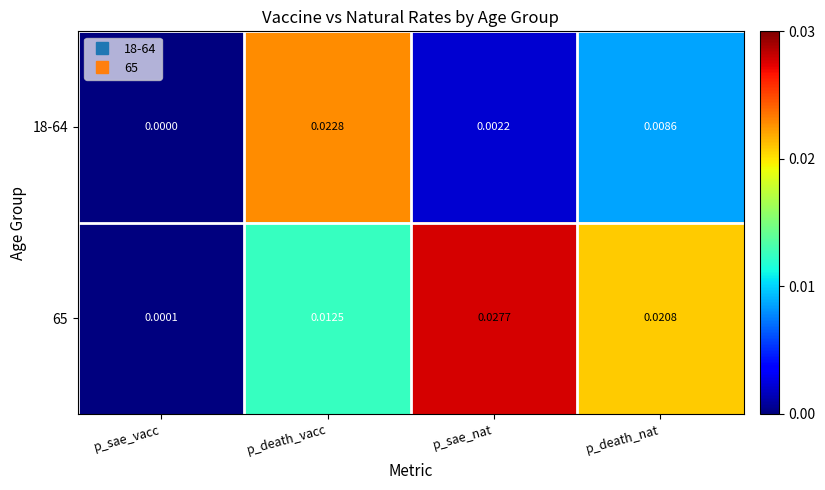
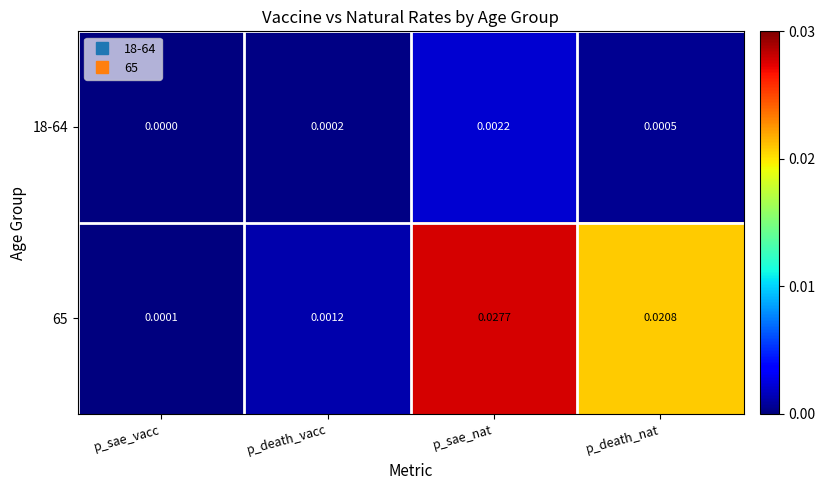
18-64, p_death_vacc: 0.0228 -> 0.0002
18-64, p_death_nat: 0.0086 -> 0.0005
65, p_death_vacc: 0.0125 -> 0.0012
